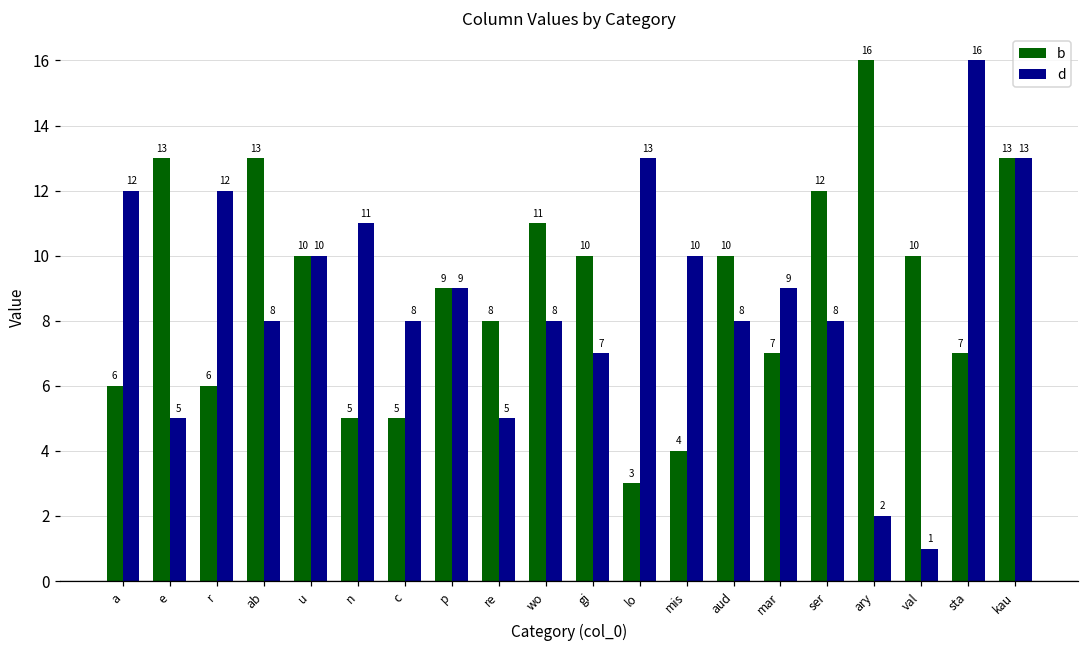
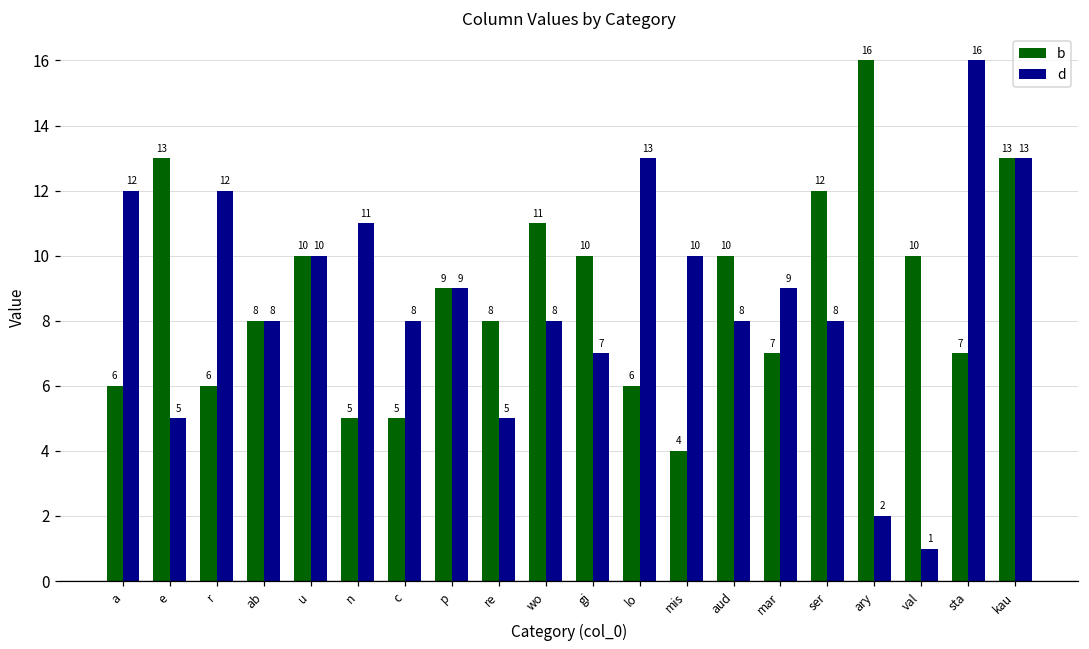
b, ab: 13 -> 8
b, lo: 3 -> 6
